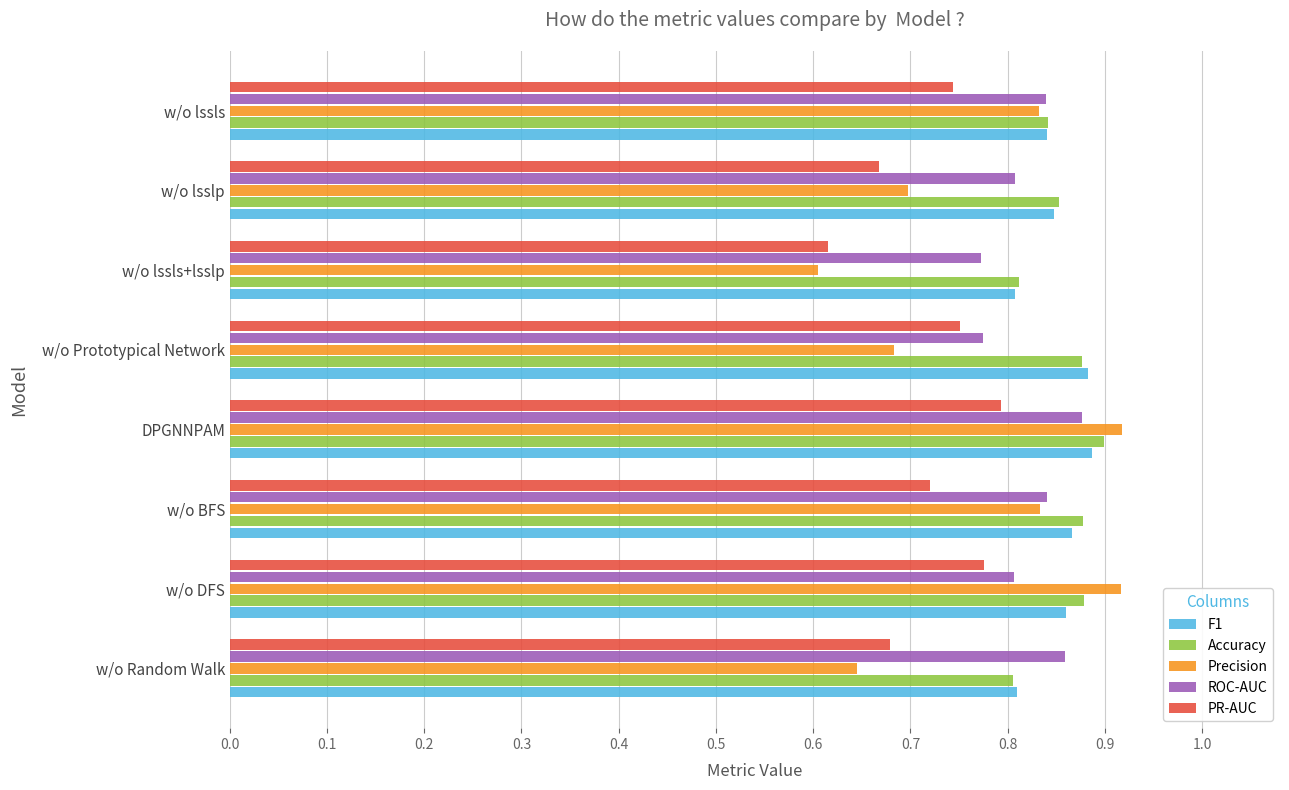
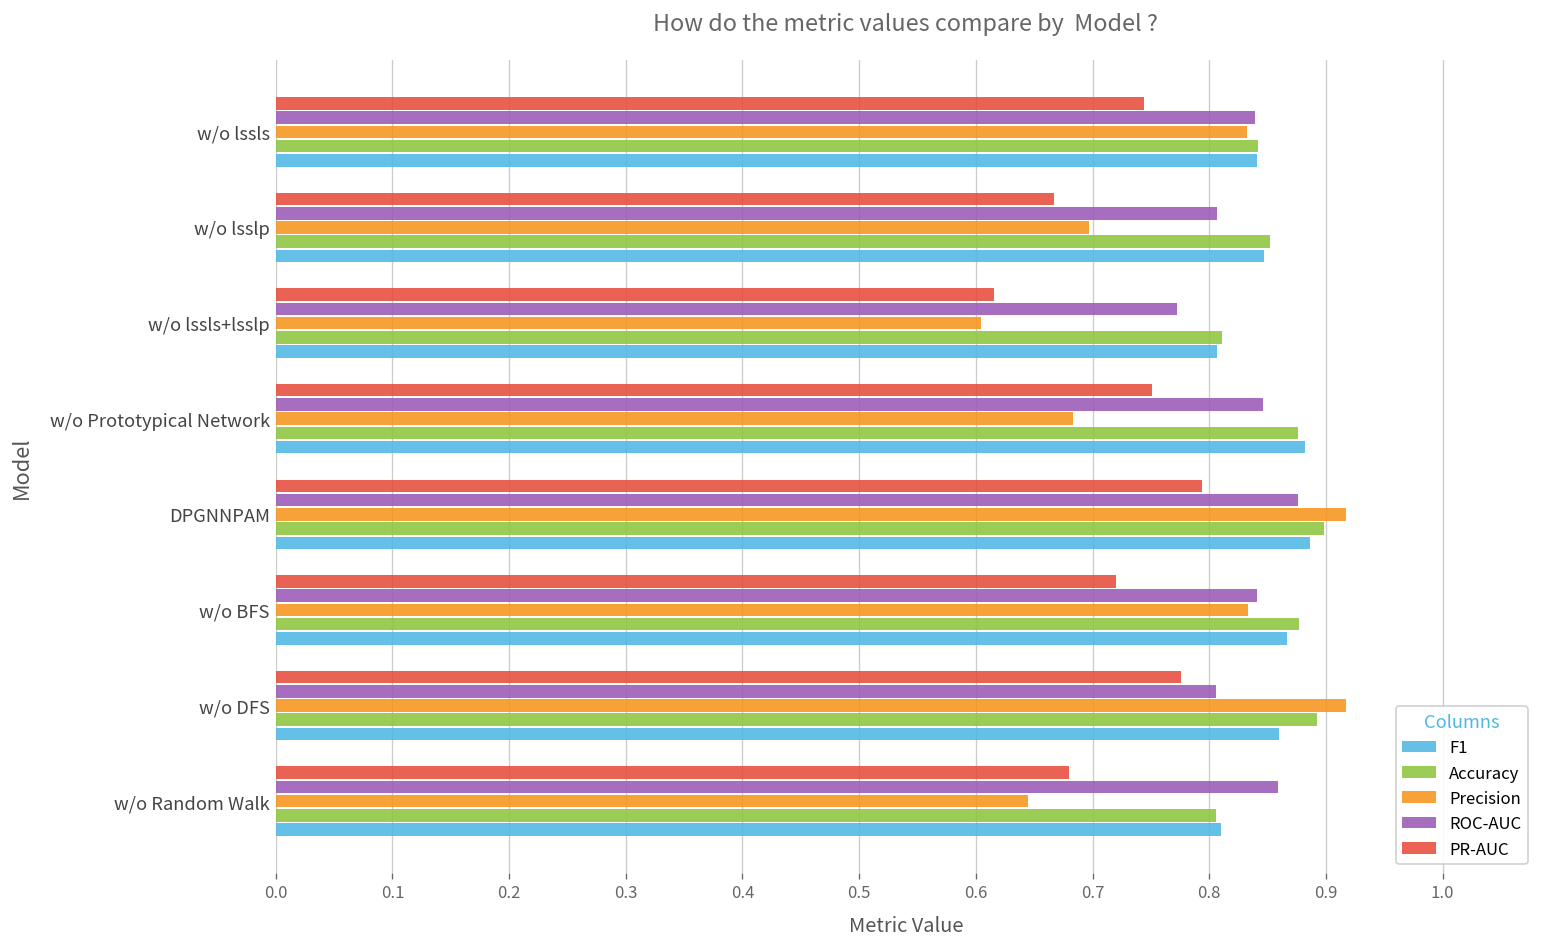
ROC-AUC, w/o Prototypical Network: 0.77 -> 0.85
Accuracy, w/o DFS: 0.88 -> 0.89
